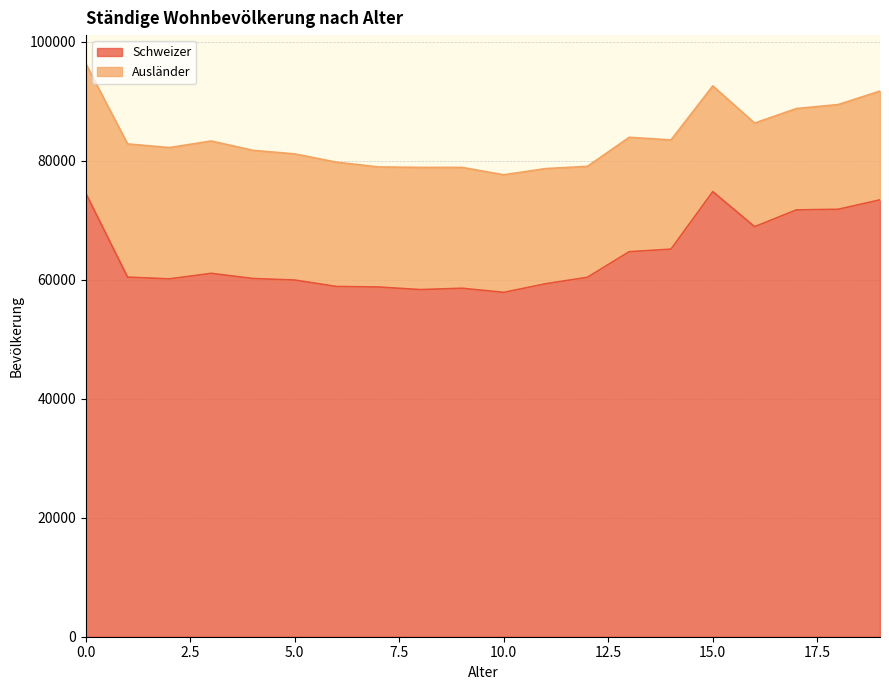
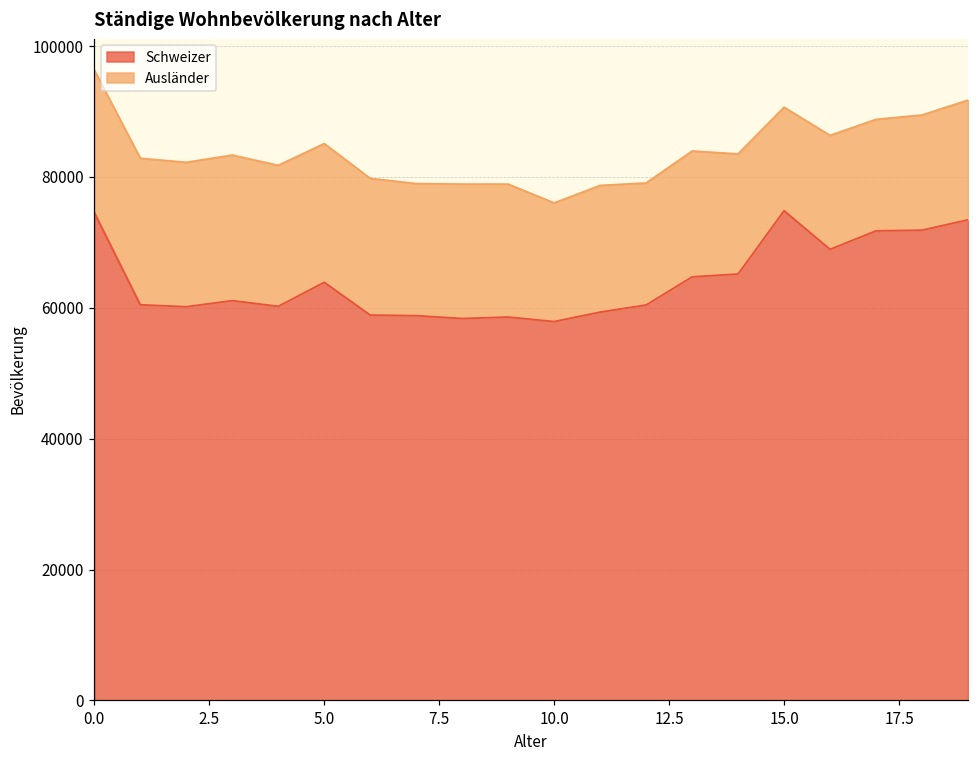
Schweizer, 5.0: 60000 -> 64000
Ausländer, 10.0: 20000 -> 18000
Ausländer, 15.0: 18000 -> 16000
